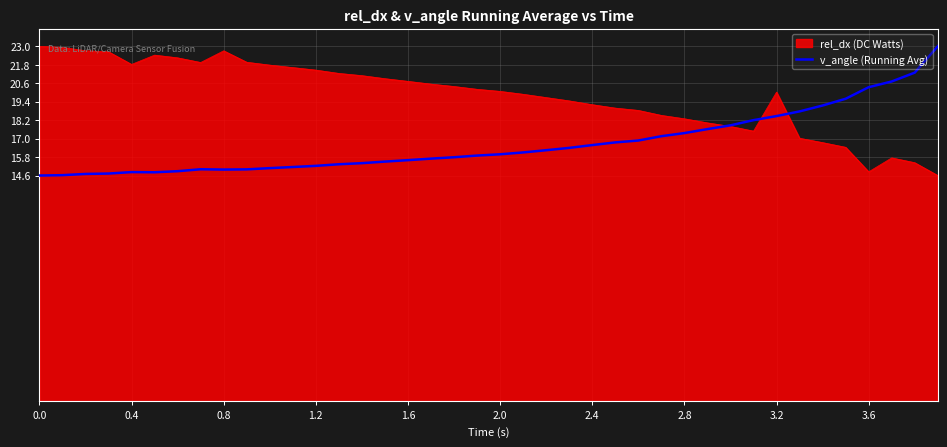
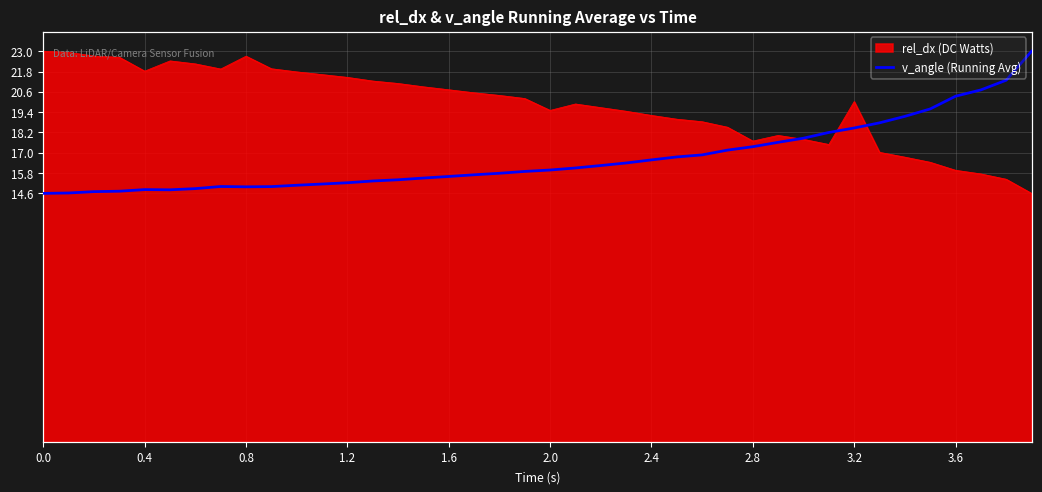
rel_dx (DC Watts), 2.0: 20.1 -> 19.5
rel_dx (DC Watts), 2.8: 18.3 -> 17.7
rel_dx (DC Watts), 3.6: 14.9 -> 16.0
